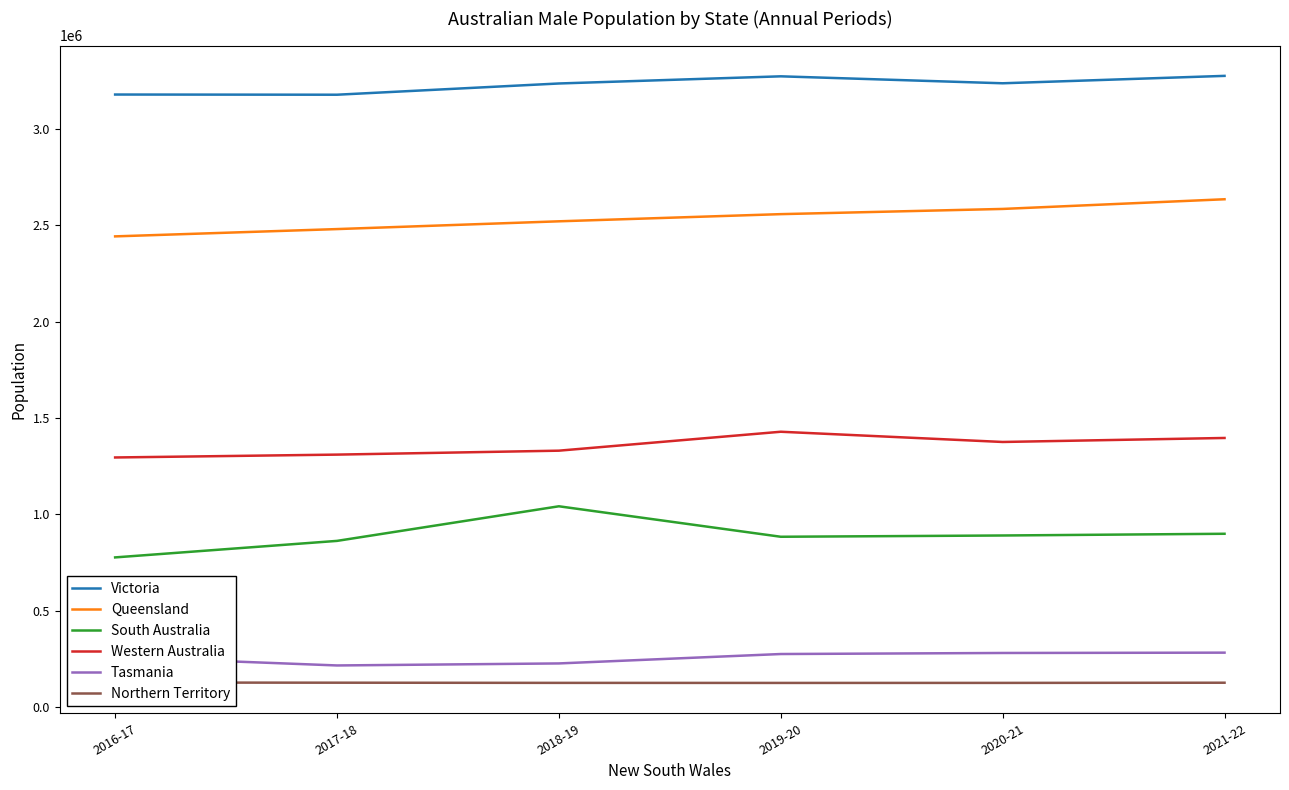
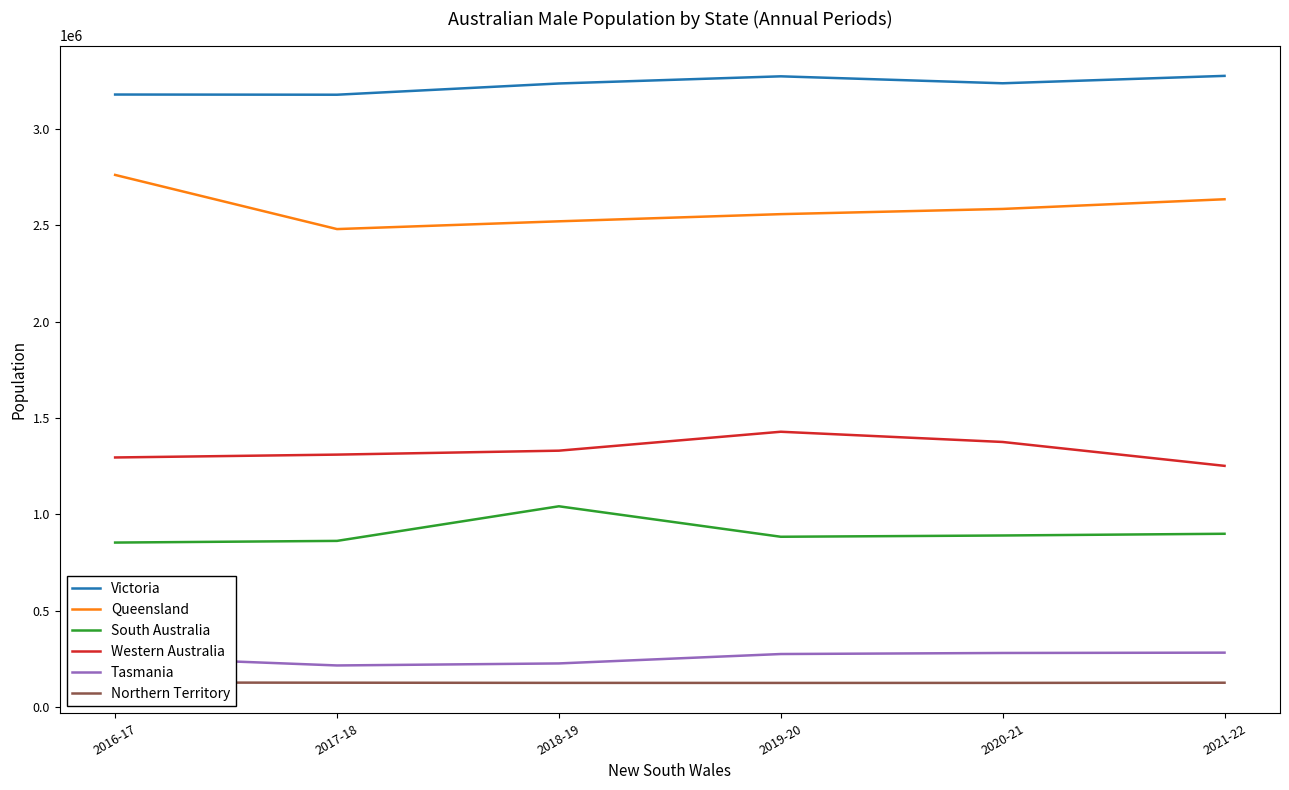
Queensland, 2016-17: 2440000 -> 2760000
South Australia, 2016-17: 780000 -> 850000
Western Australia, 2021-22: 1400000 -> 1250000
